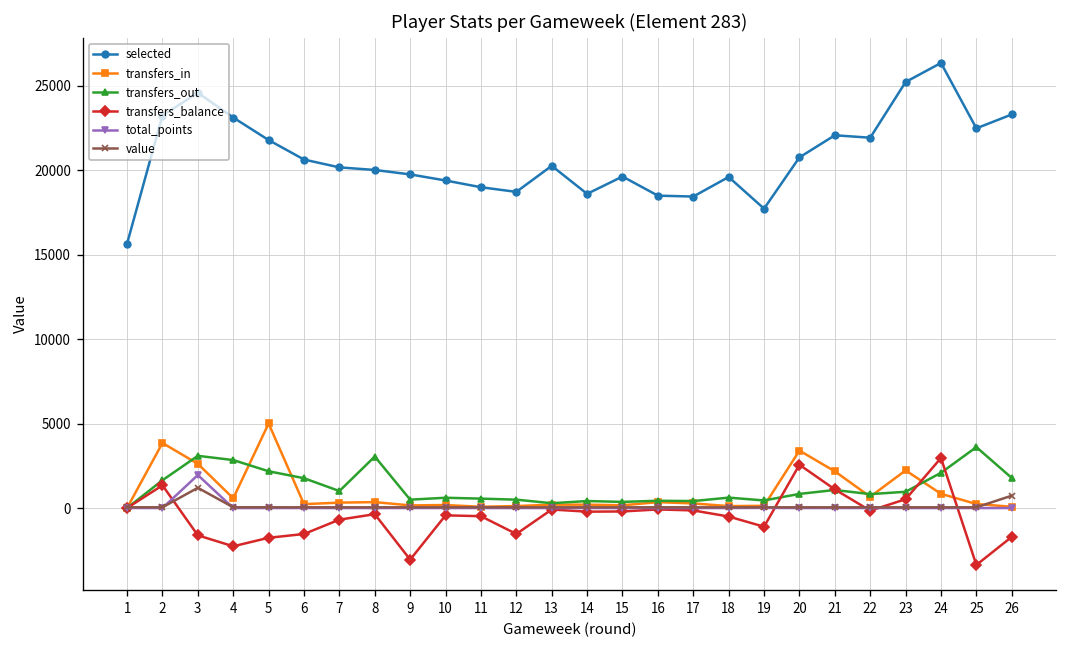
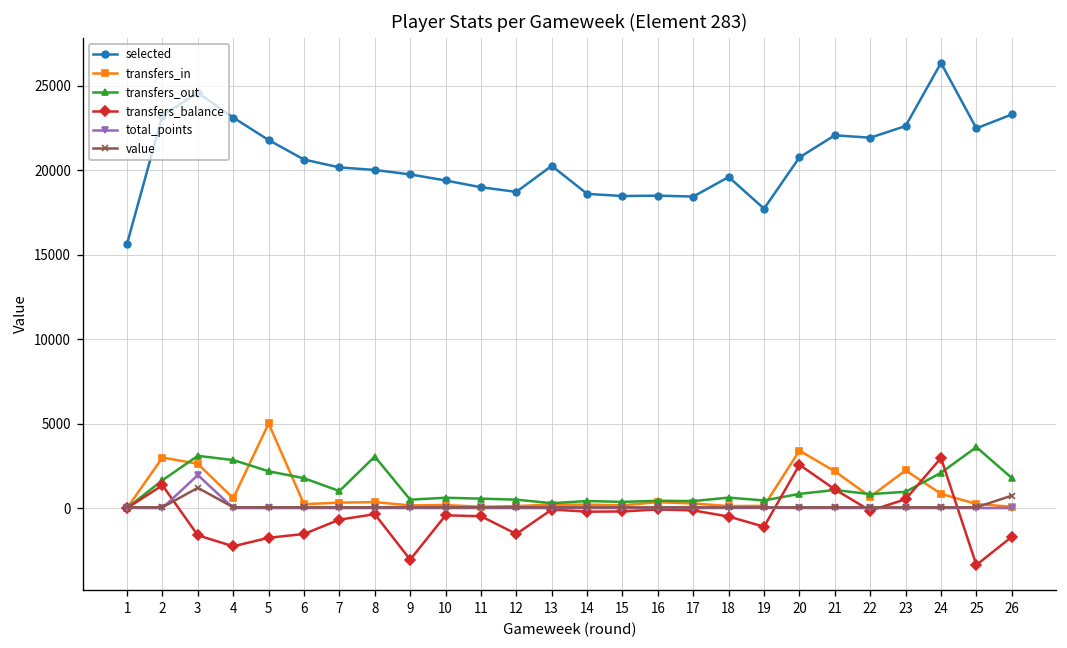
transfers_in, 2: 3900 -> 3000
selected, 15: 19600 -> 18500
selected, 23: 25200 -> 22600
